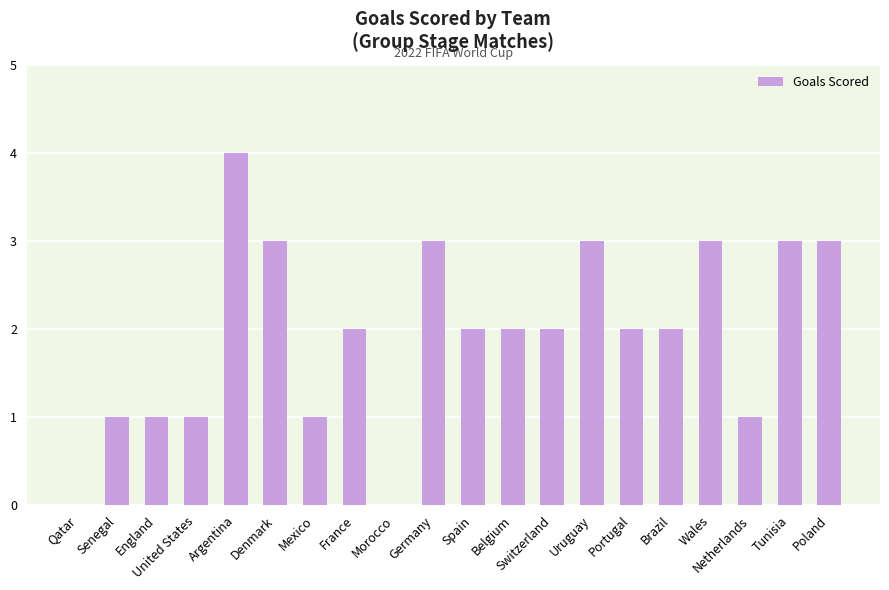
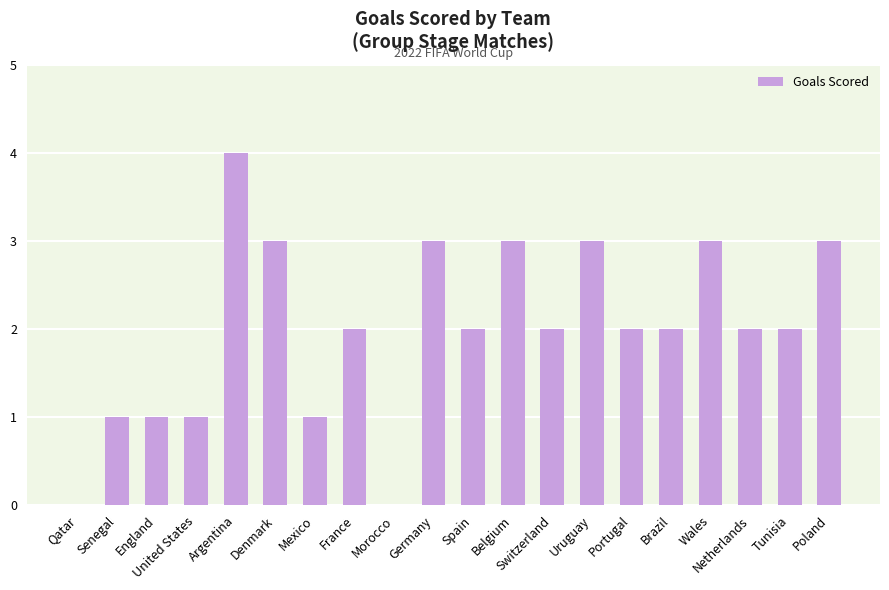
Belgium: 2 -> 3
Netherlands: 1 -> 2
Tunisia: 3 -> 2
